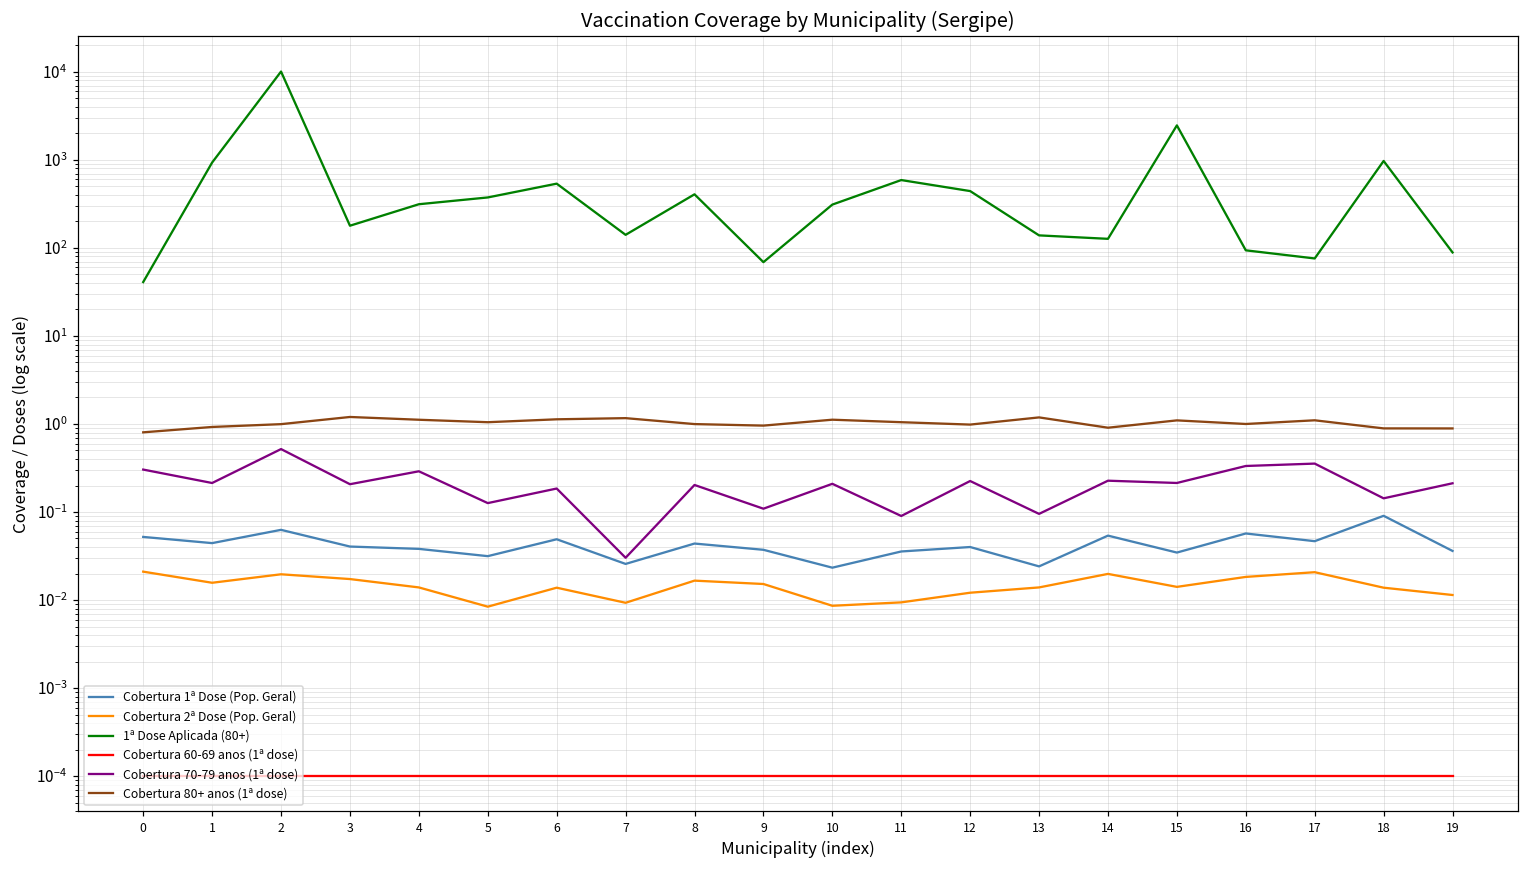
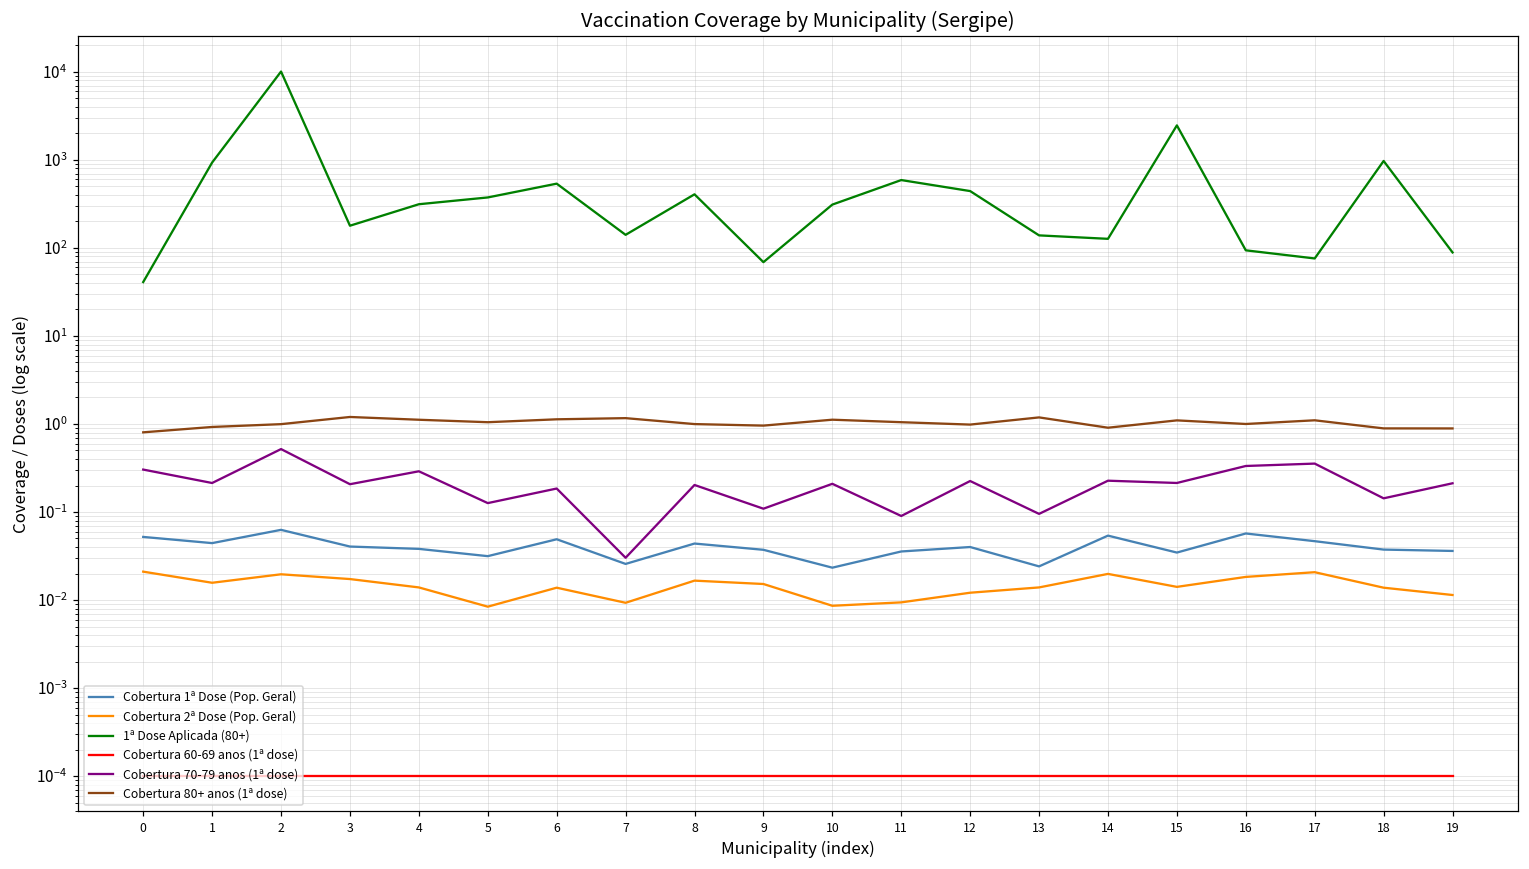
Cobertura 1ª Dose (Pop. Geral), 18: 0.09 -> 0.04
